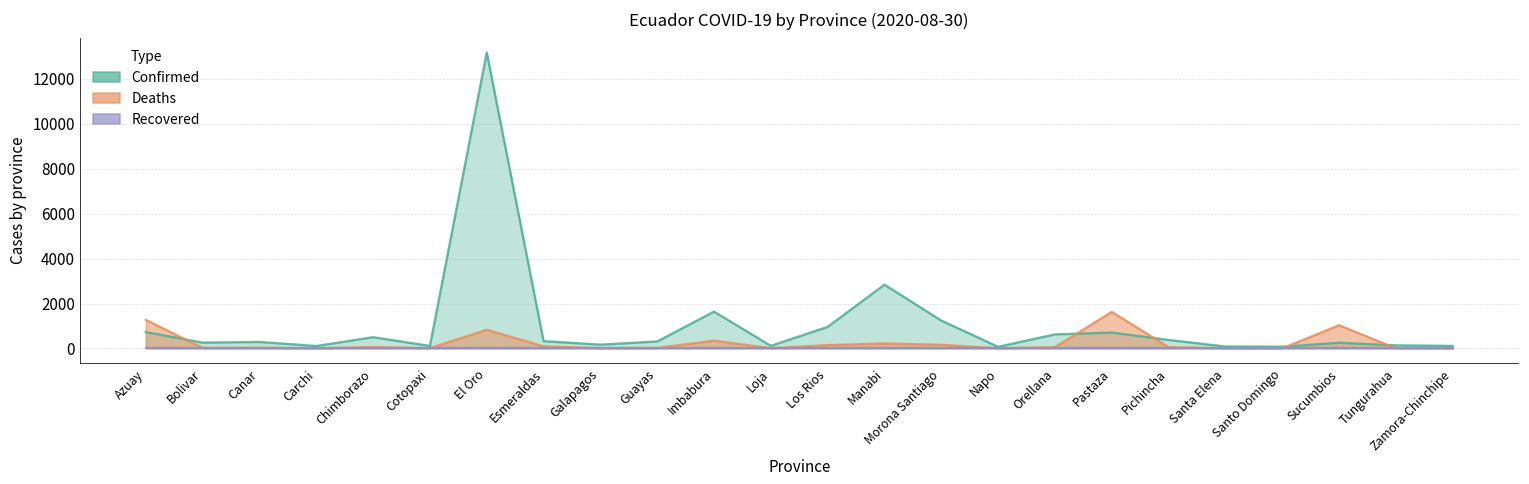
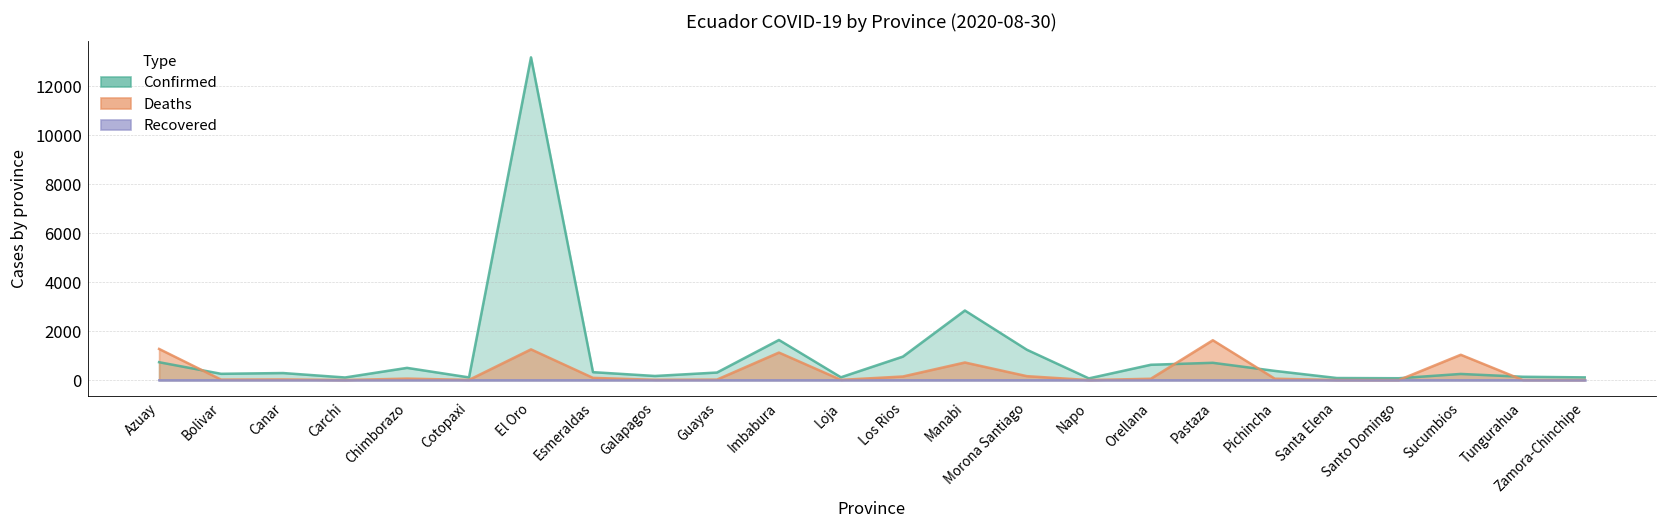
Deaths, El Oro: 800 -> 1300
Deaths, Imbabura: 300 -> 1100
Deaths, Manabi: 200 -> 700
